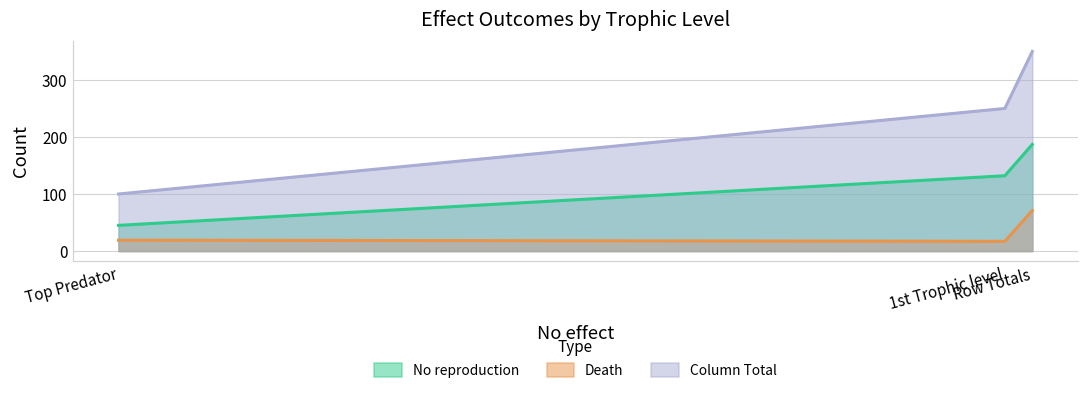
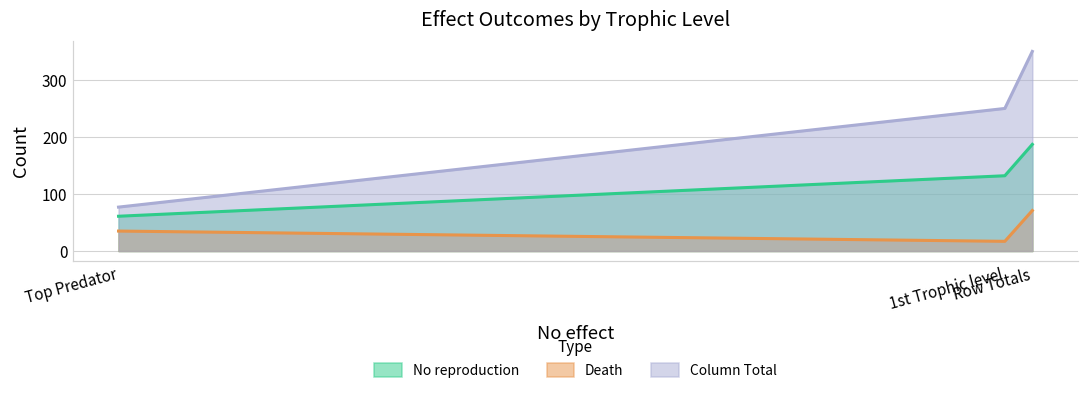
No reproduction, Top Predator: 50 -> 60
Death, Top Predator: 20 -> 40
Column Total, Top Predator: 100 -> 80
